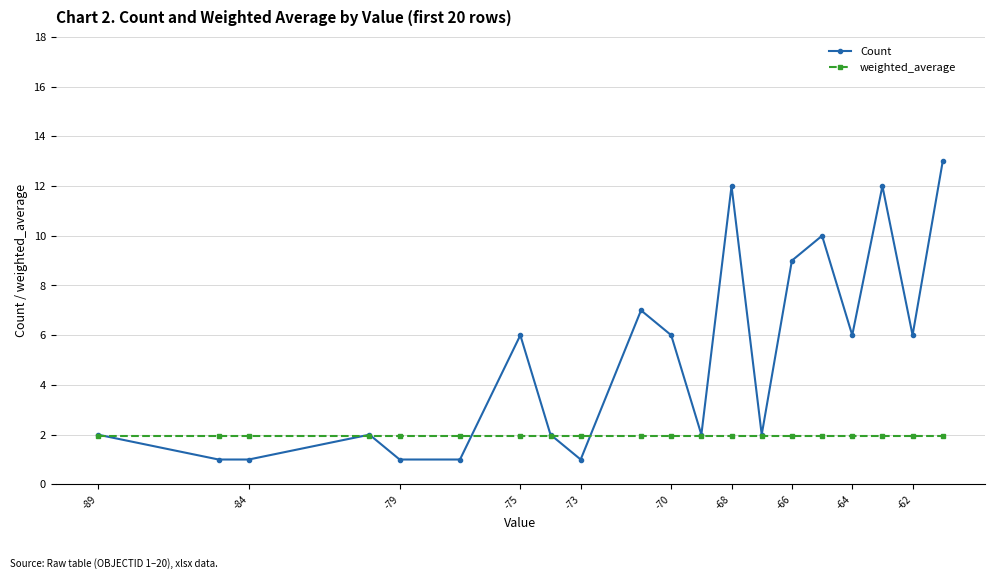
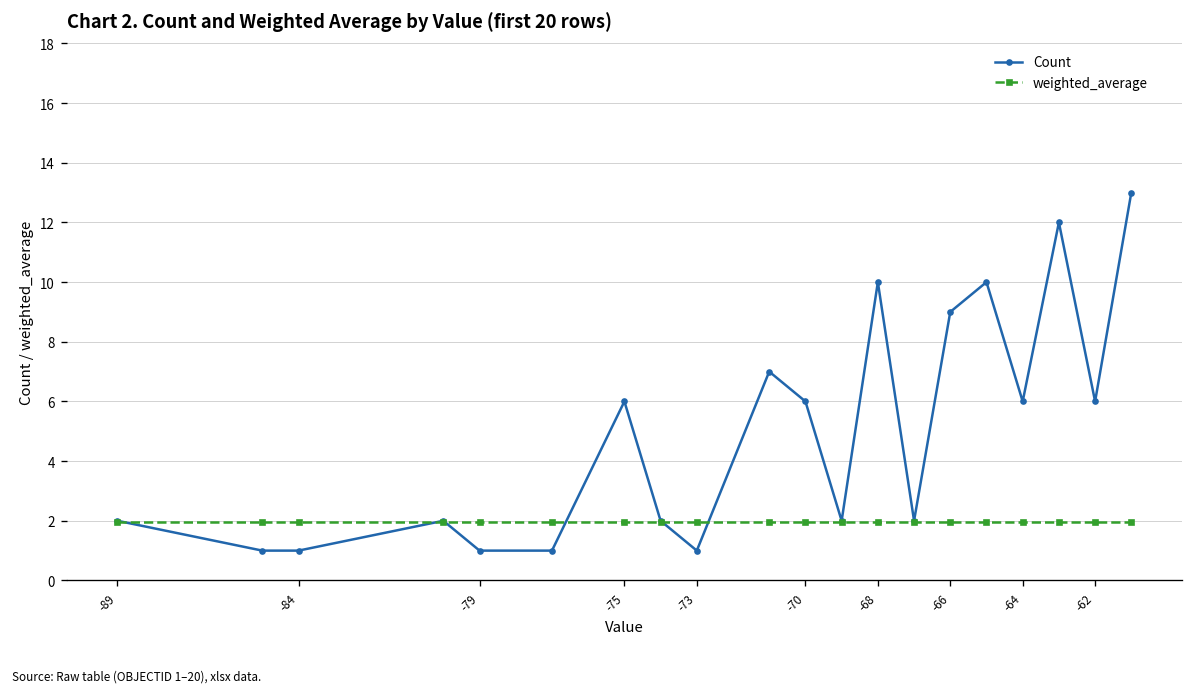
Count, -68: 12 -> 10
